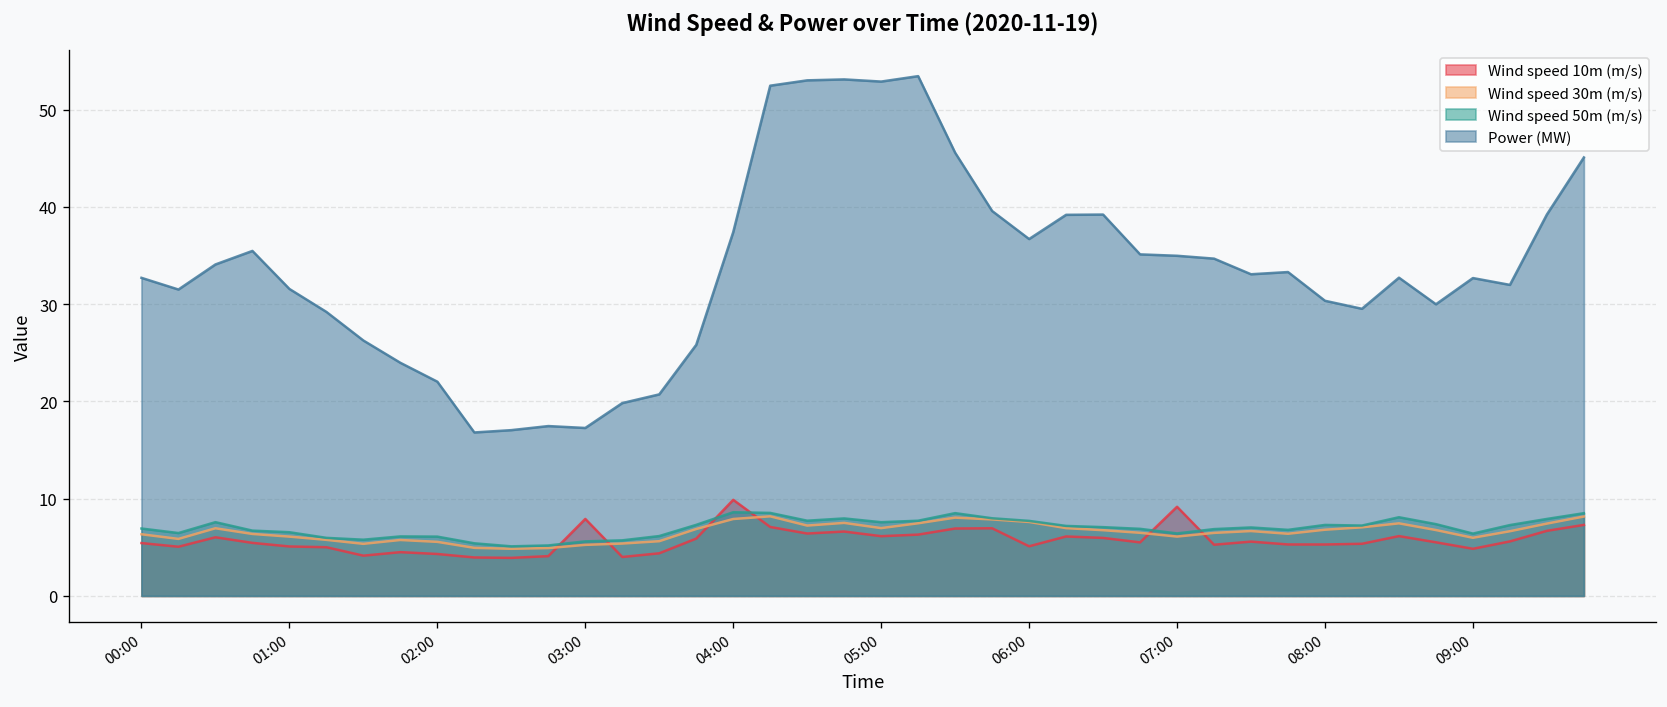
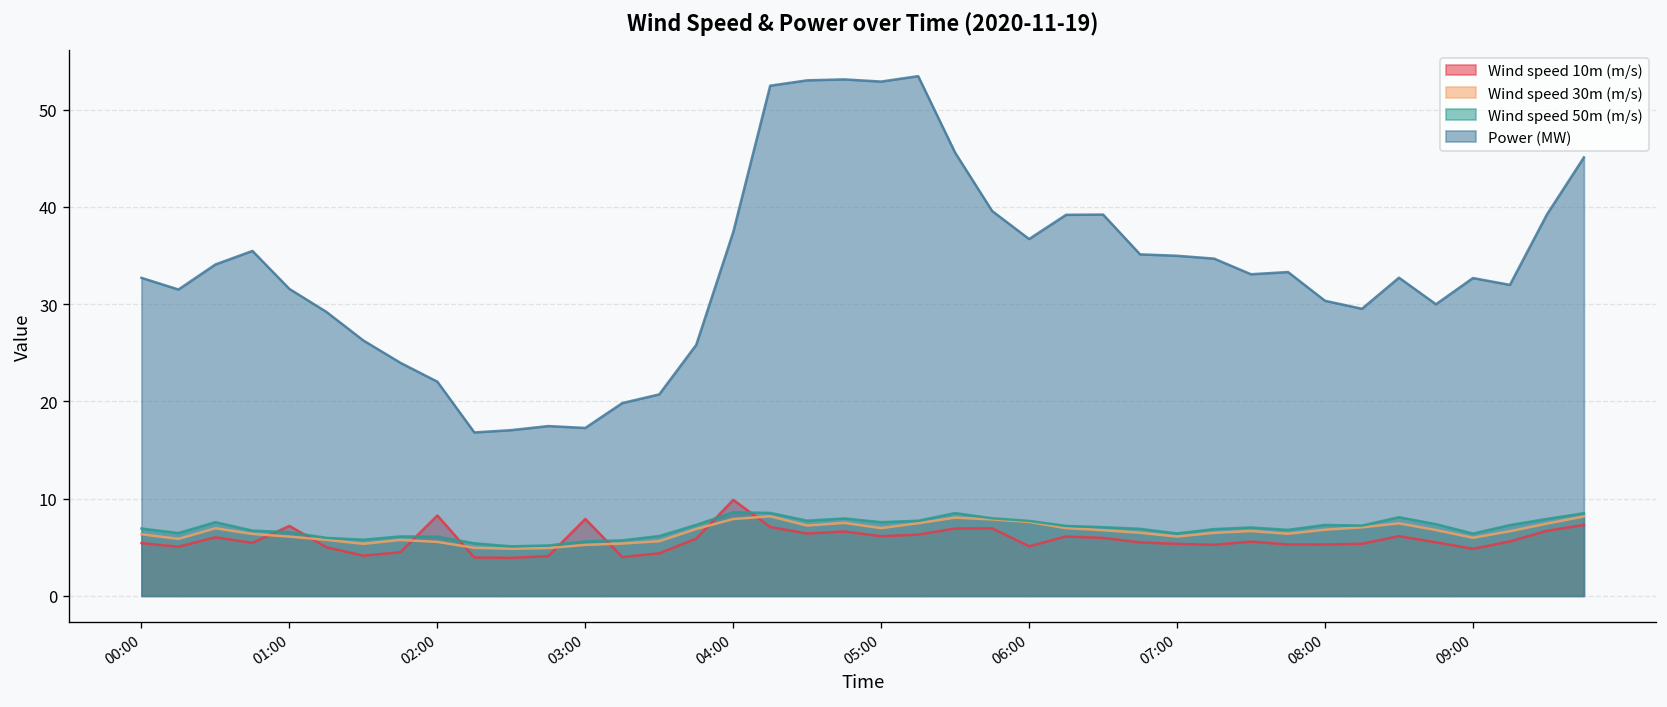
Wind speed 10m (m/s), 01:00: 5 -> 7
Wind speed 10m (m/s), 02:00: 4 -> 8
Wind speed 10m (m/s), 07:00: 9 -> 5
